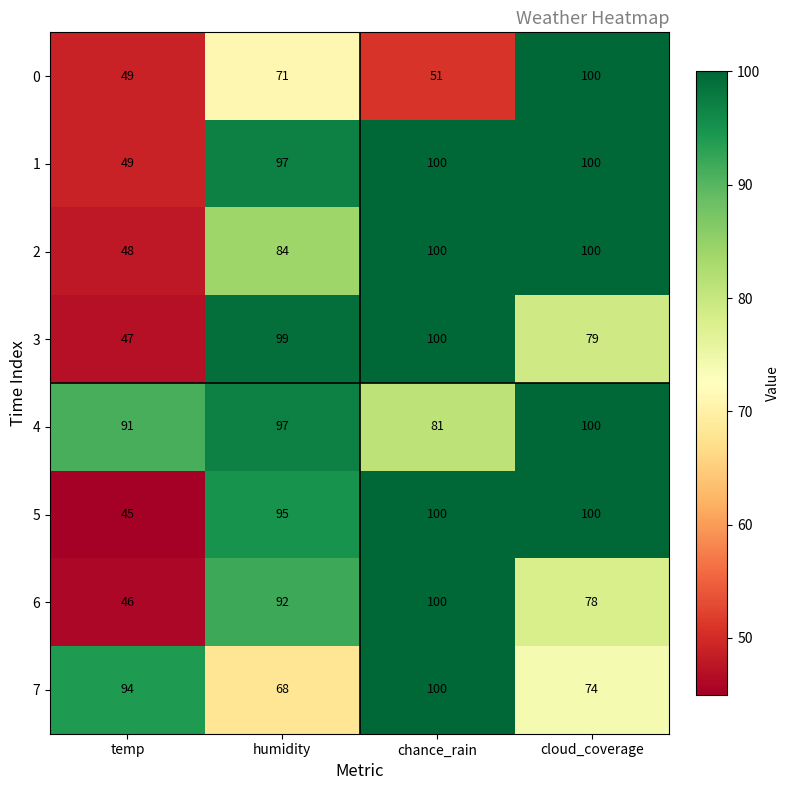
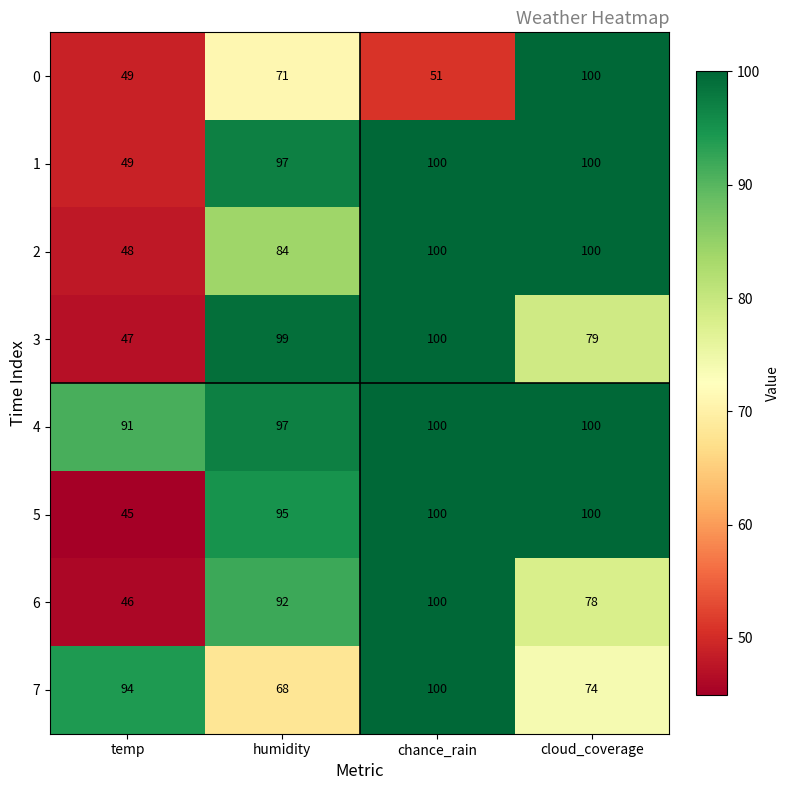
4, chance_rain: 81 -> 100
